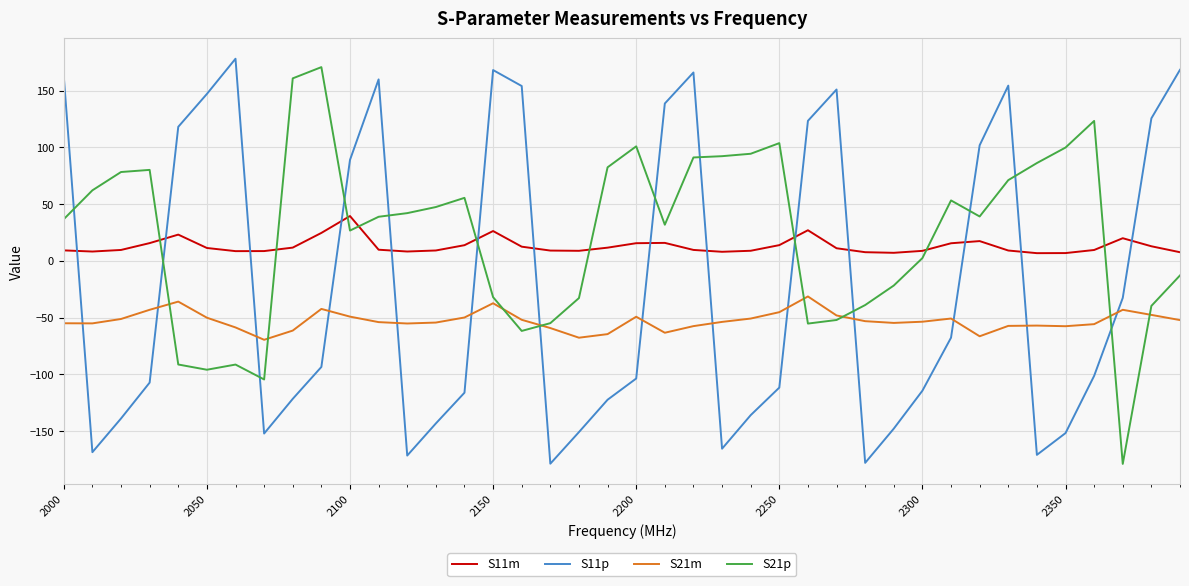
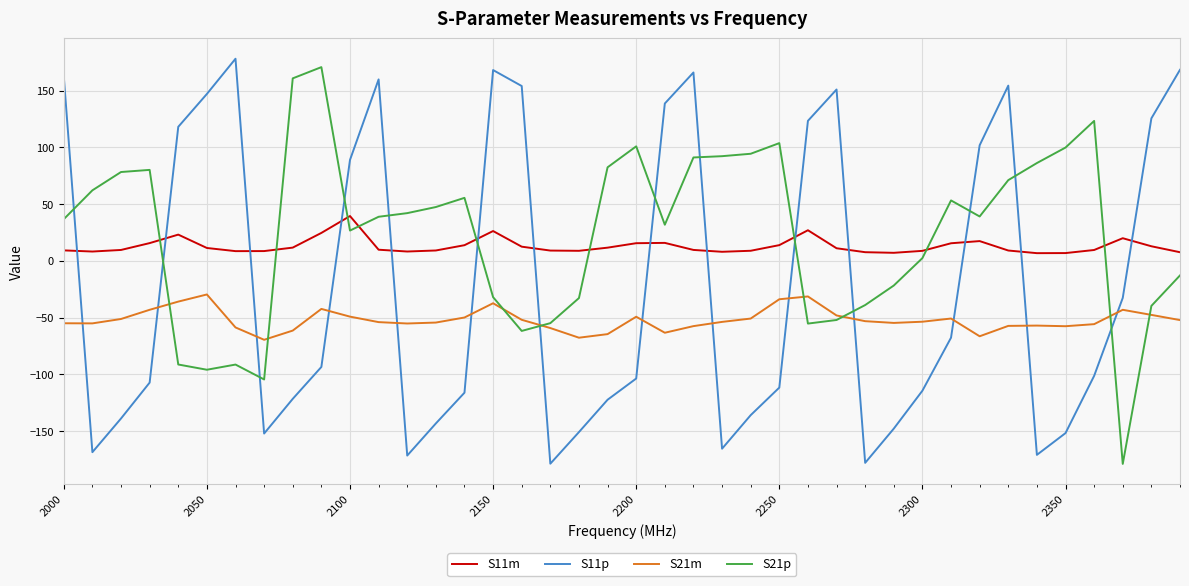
S21m, 2050: -50 -> -30
S21m, 2250: -45 -> -34
